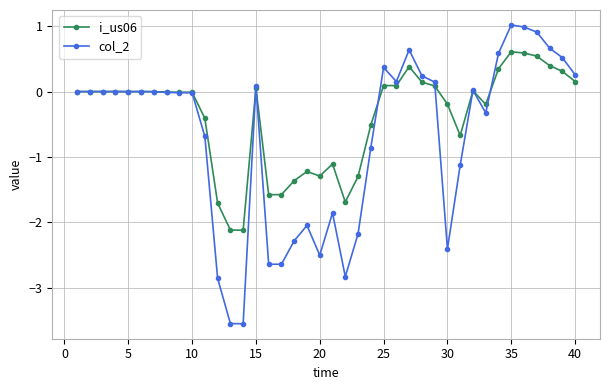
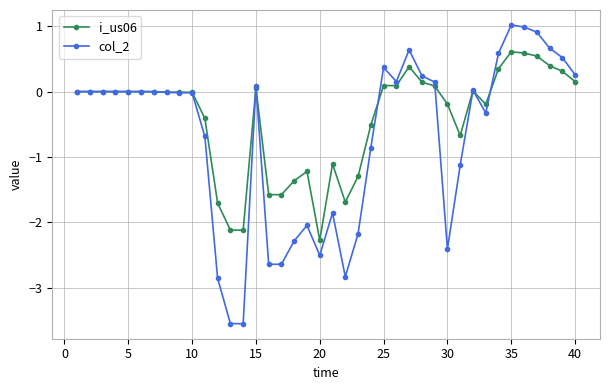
i_us06, 20: -1.3 -> -2.3
